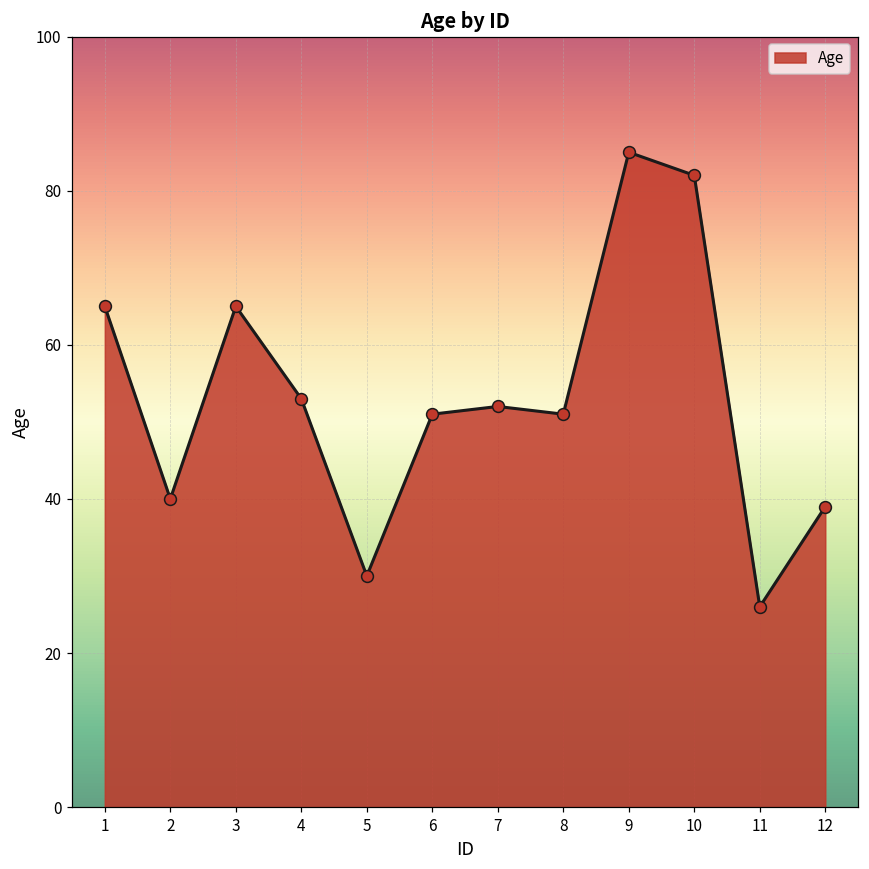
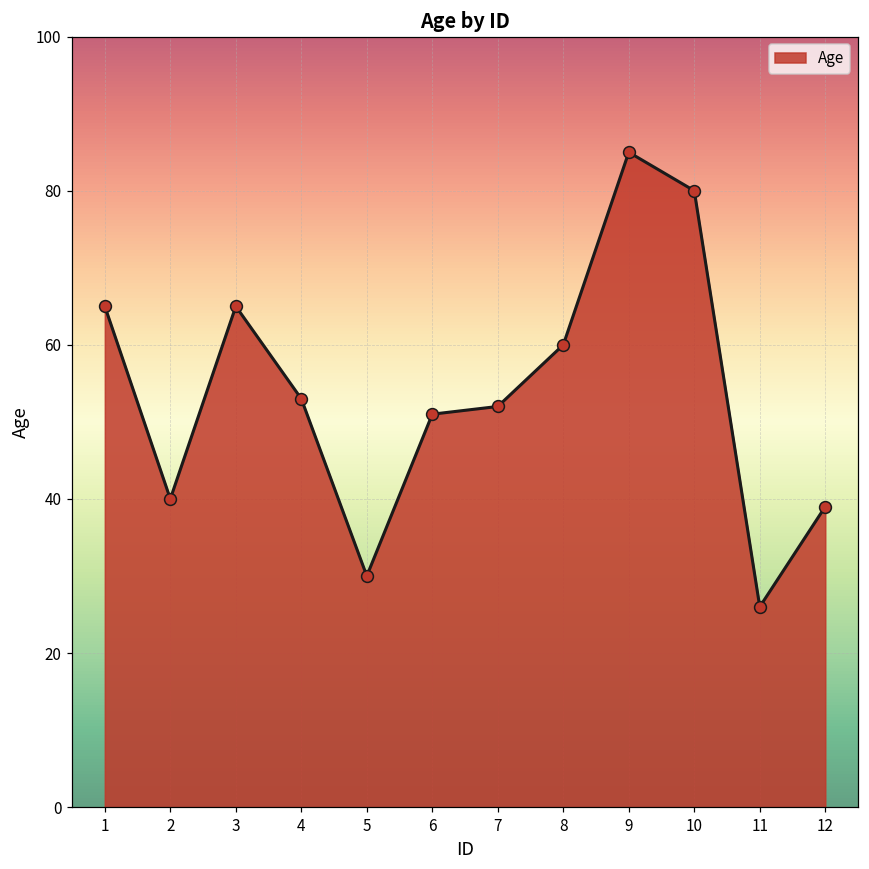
8: 51 -> 60
10: 82 -> 80
